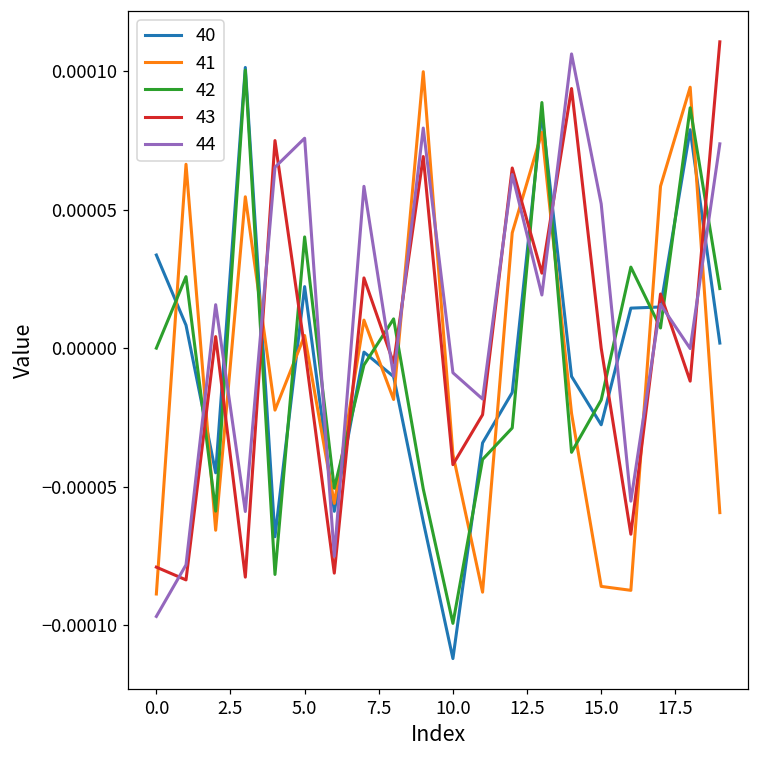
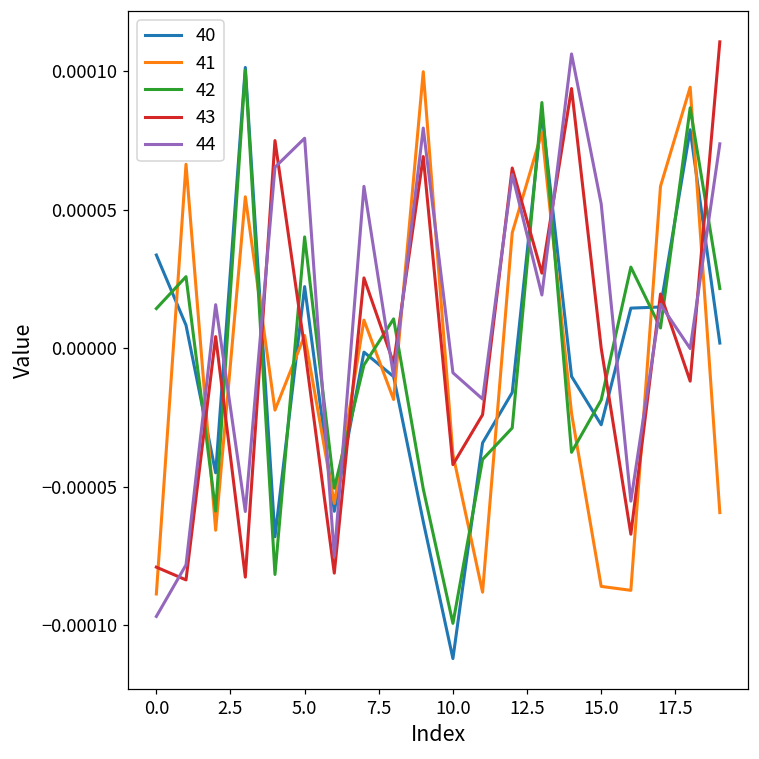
42, 0.0: 0.00000 -> 0.00001
